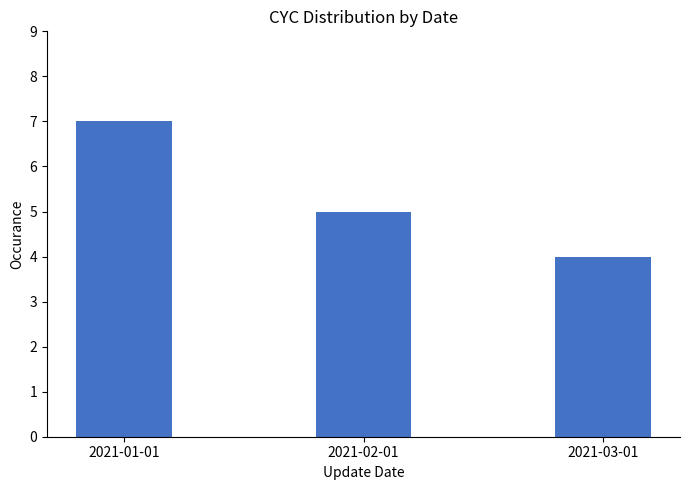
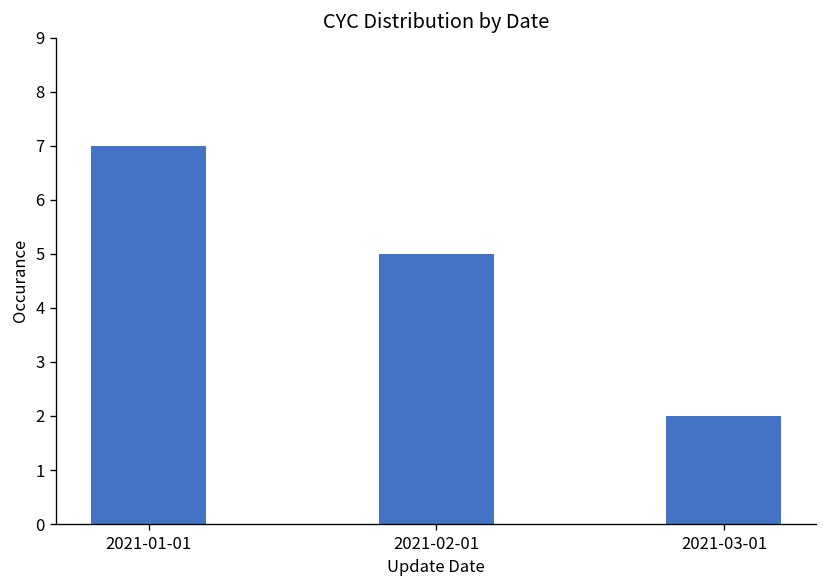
2021-03-01: 4 -> 2
